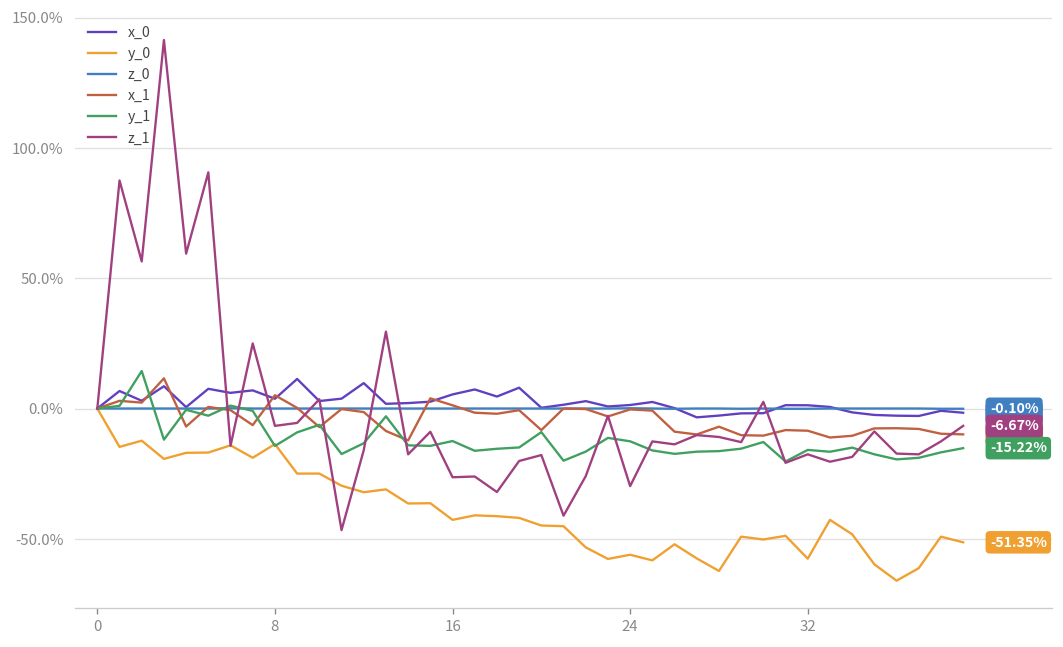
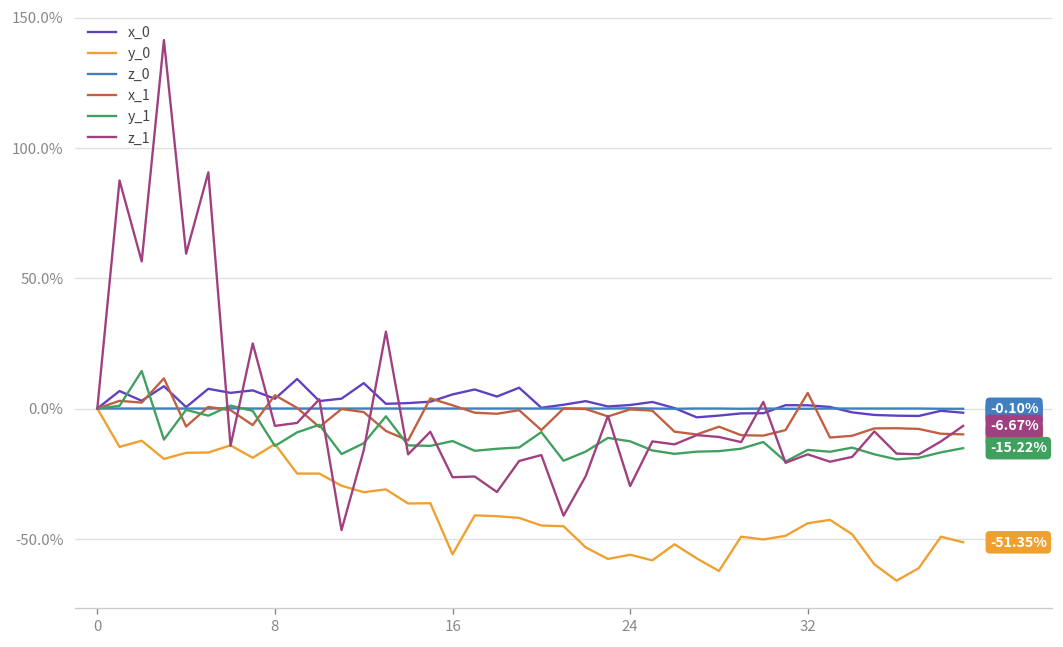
y_0, 16: -43% -> -56%
y_0, 32: -58% -> -44%
x_1, 32: -9% -> 6%
